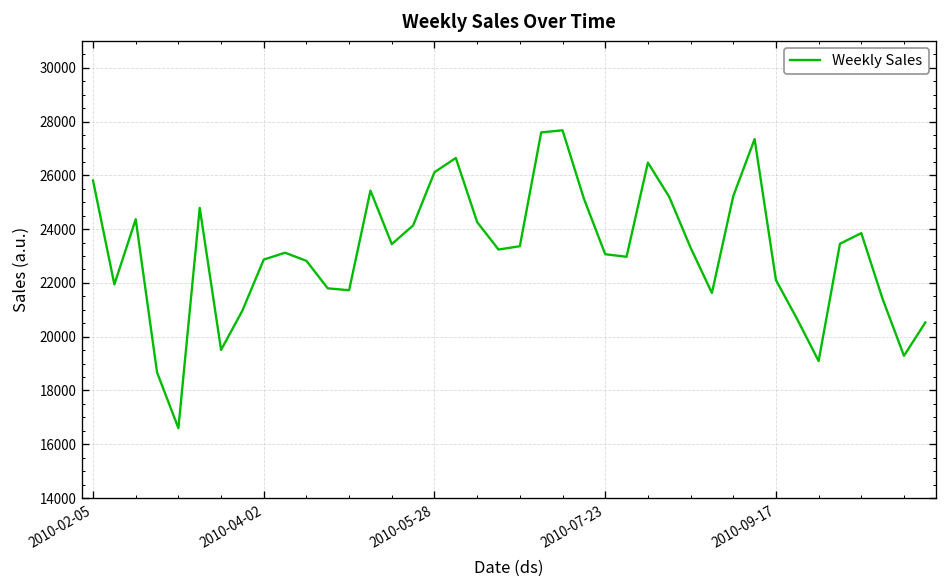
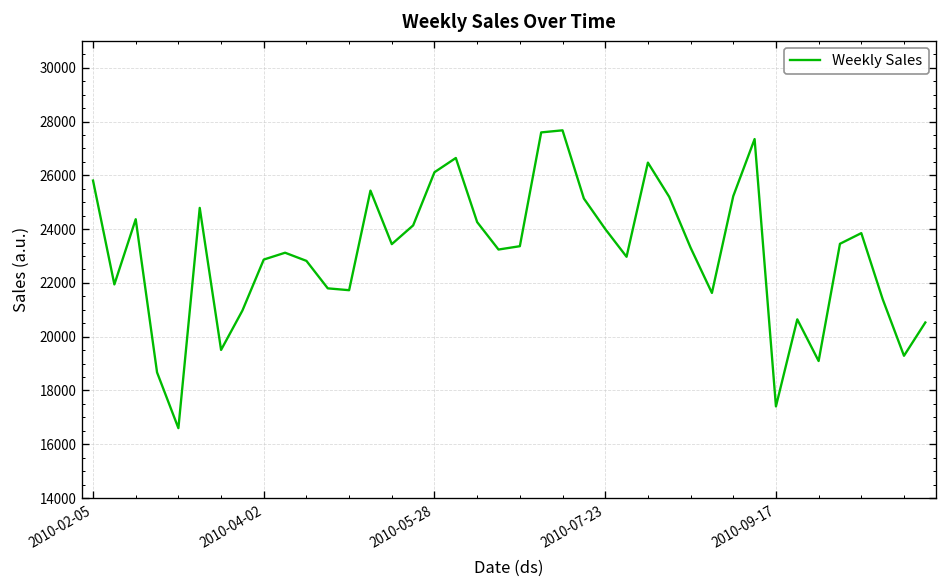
2010-07-23: 23100 -> 24000
2010-09-17: 22100 -> 17400
